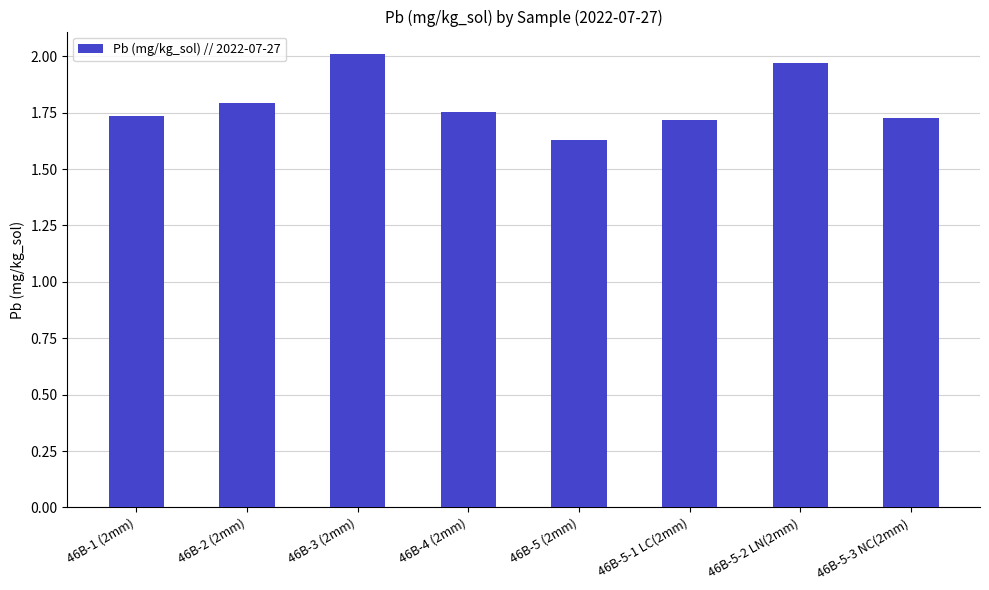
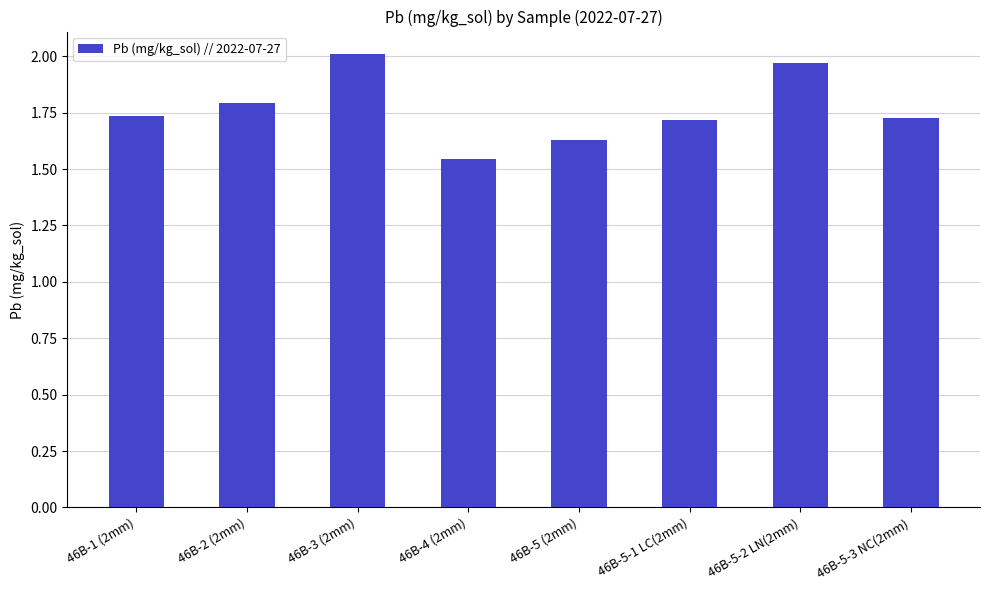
46B-4 (2mm): 1.75 -> 1.55
